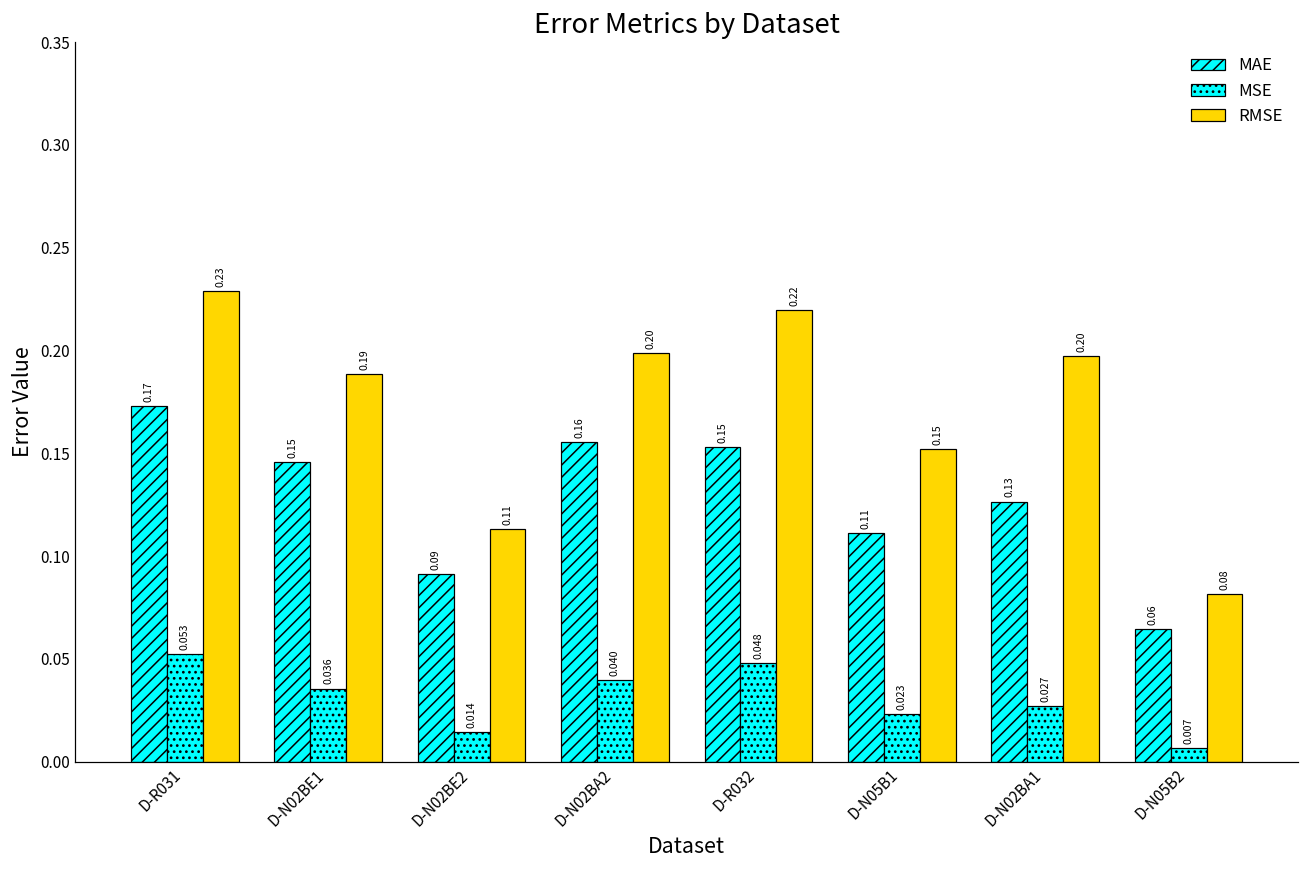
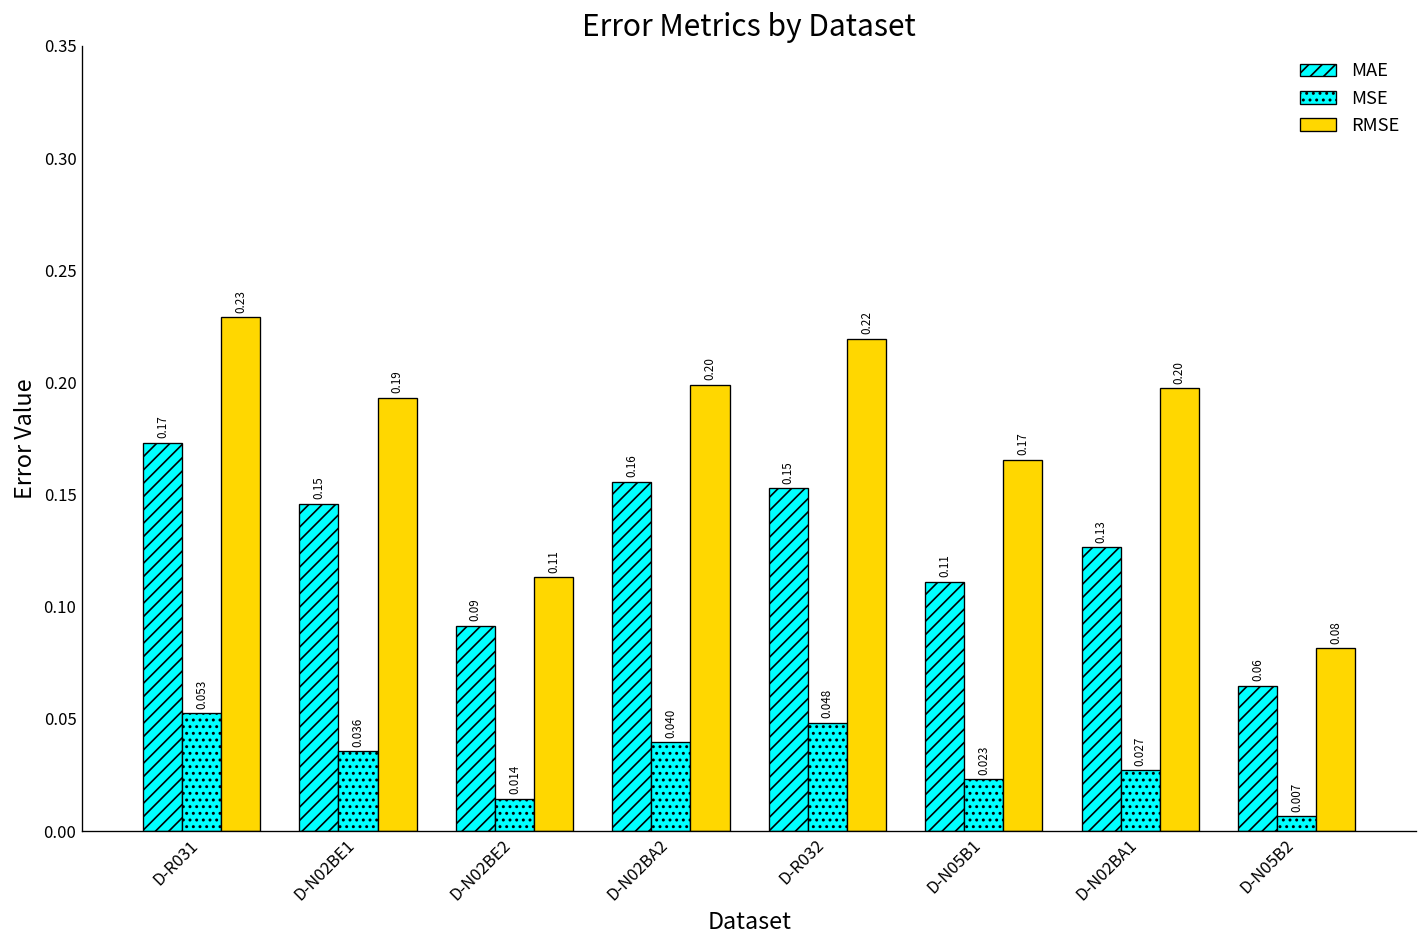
RMSE, D-N02BE1: 0.189 -> 0.193
RMSE, D-N05B1: 0.15 -> 0.17
